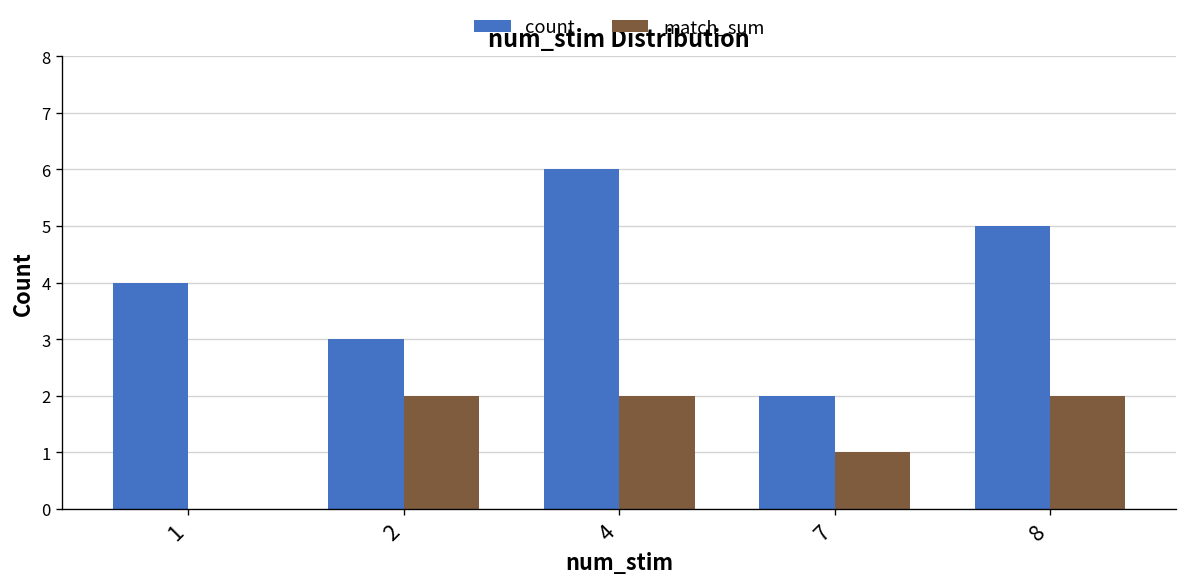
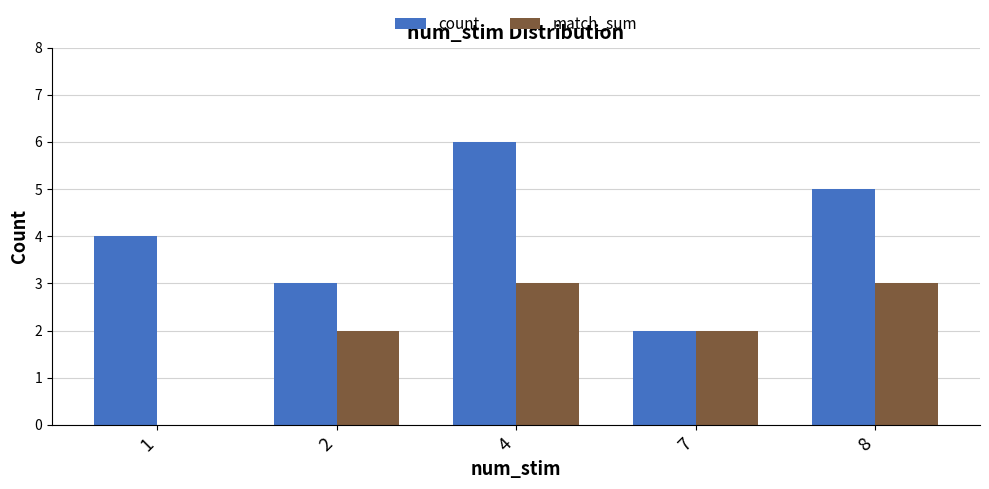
match_sum, 4: 2 -> 3
match_sum, 7: 1 -> 2
match_sum, 8: 2 -> 3
